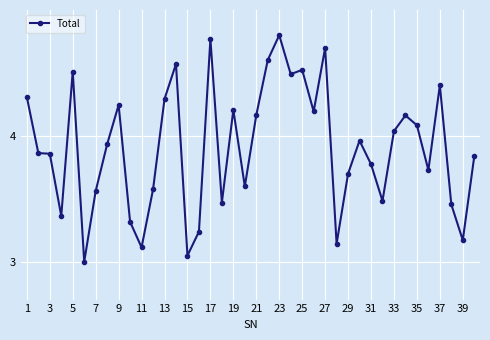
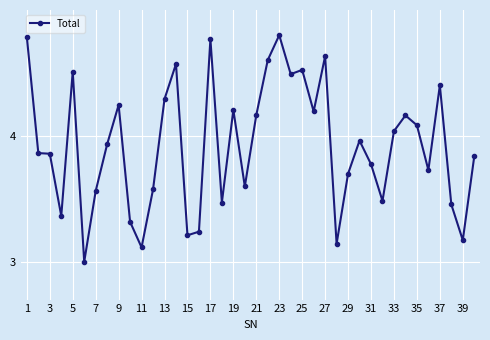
1: 4.31 -> 4.78
15: 3.05 -> 3.21
27: 4.70 -> 4.63
